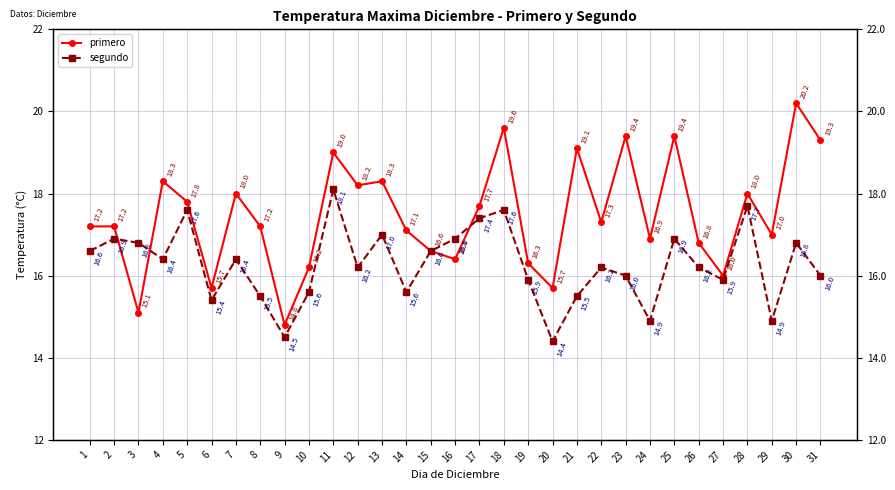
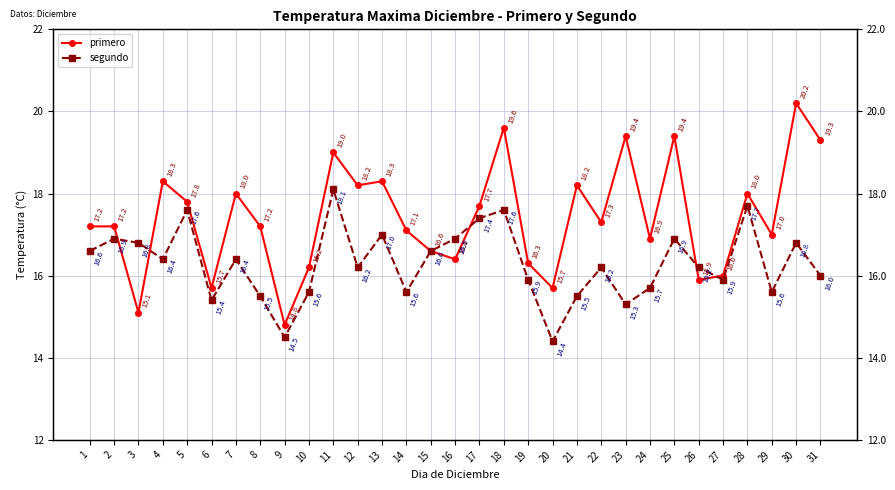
primero, 21: 19.1 -> 18.2
segundo, 23: 16.0 -> 15.3
segundo, 24: 14.9 -> 15.7
primero, 26: 16.8 -> 15.9
segundo, 29: 14.9 -> 15.6
